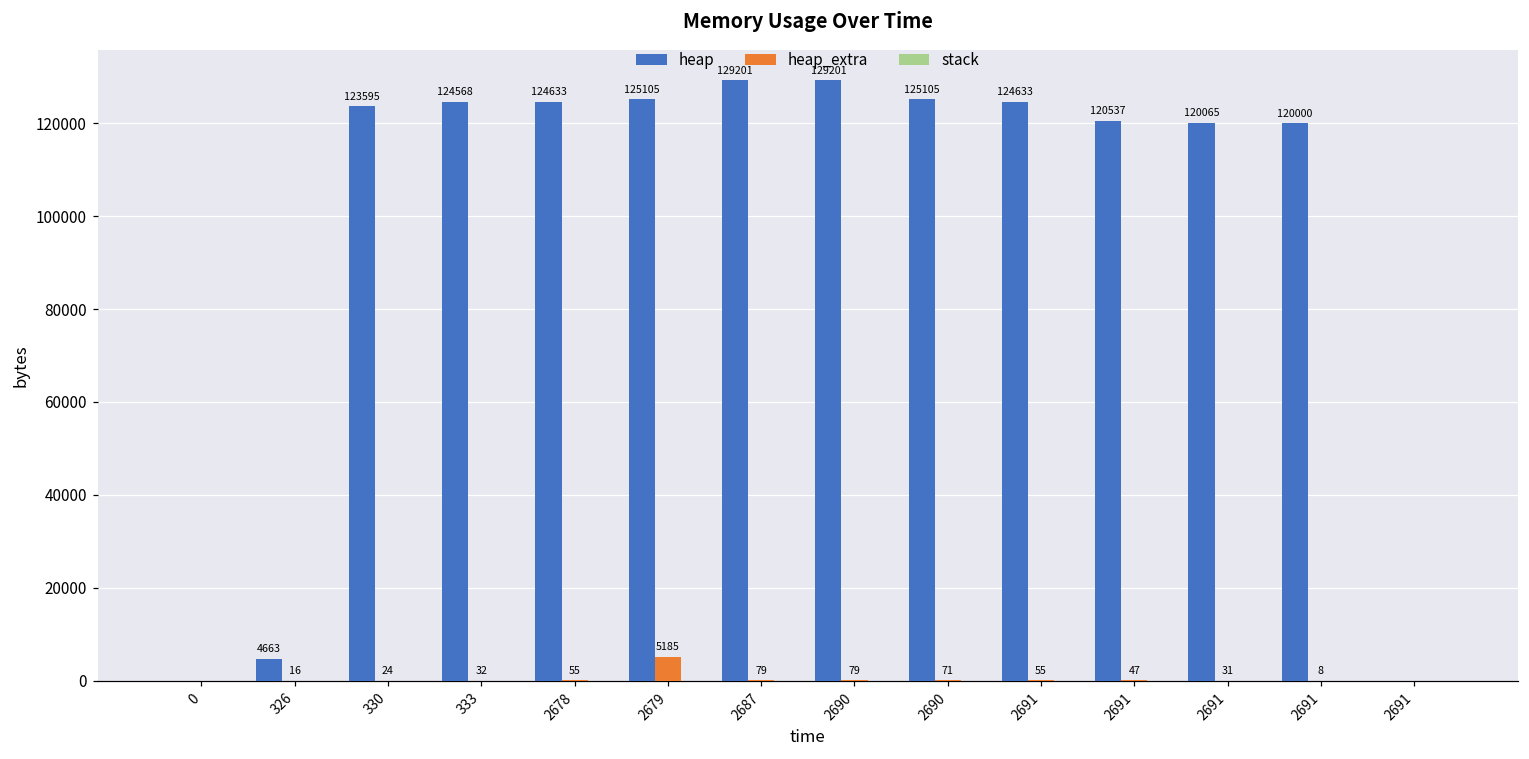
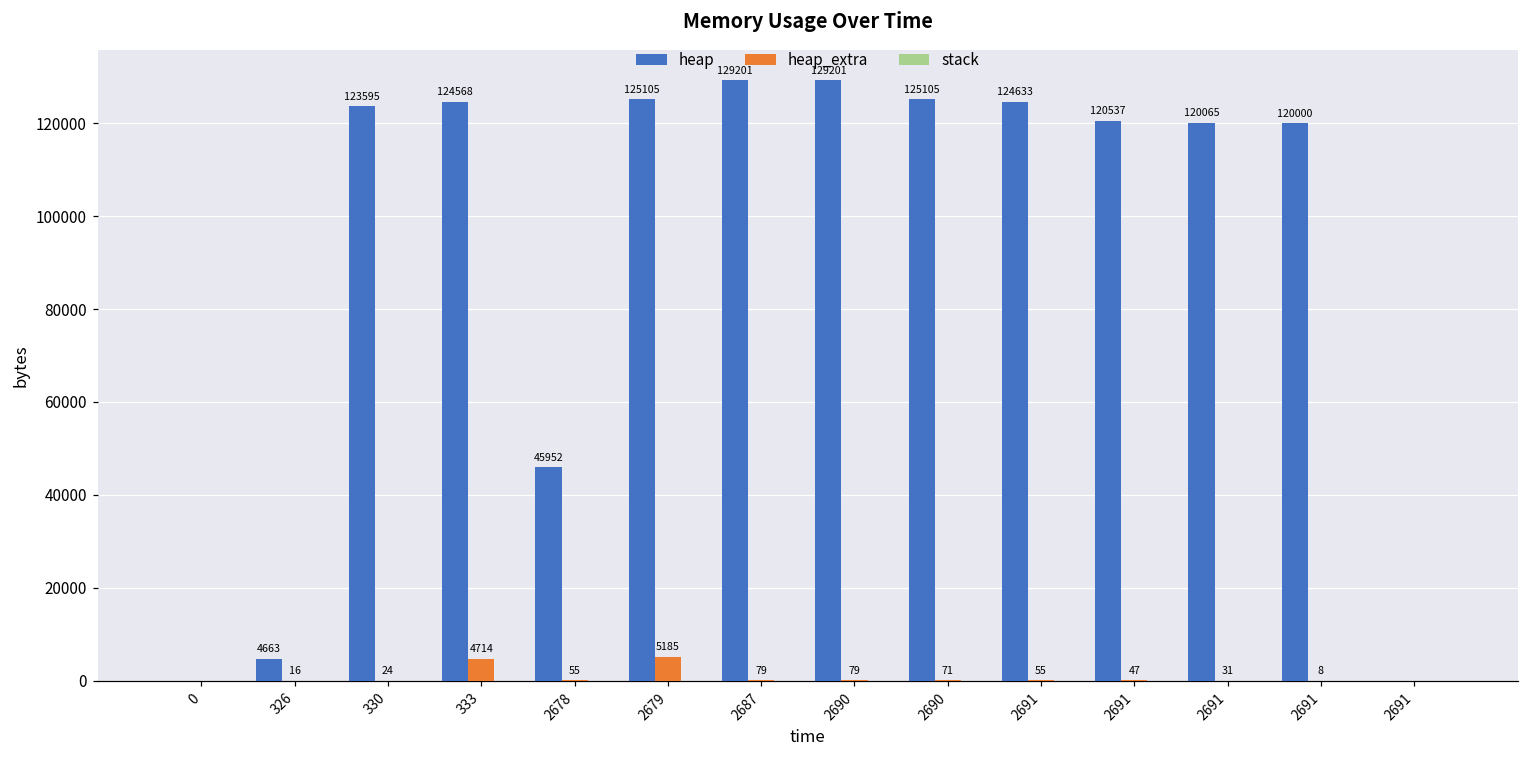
heap_extra, 333: 32 -> 4714
heap, 2678: 124633 -> 45952
